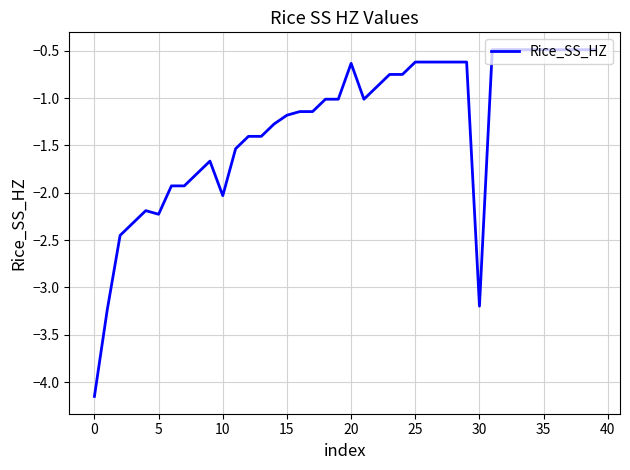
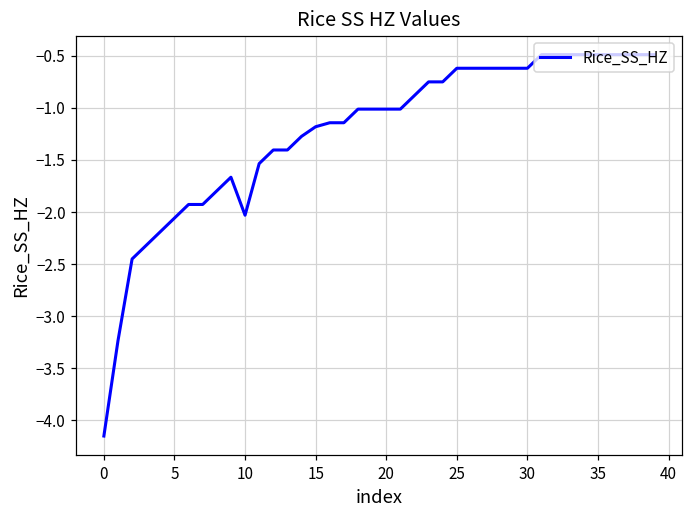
5: -2.2 -> -2.1
20: -0.6 -> -1.0
30: -3.2 -> -0.6
